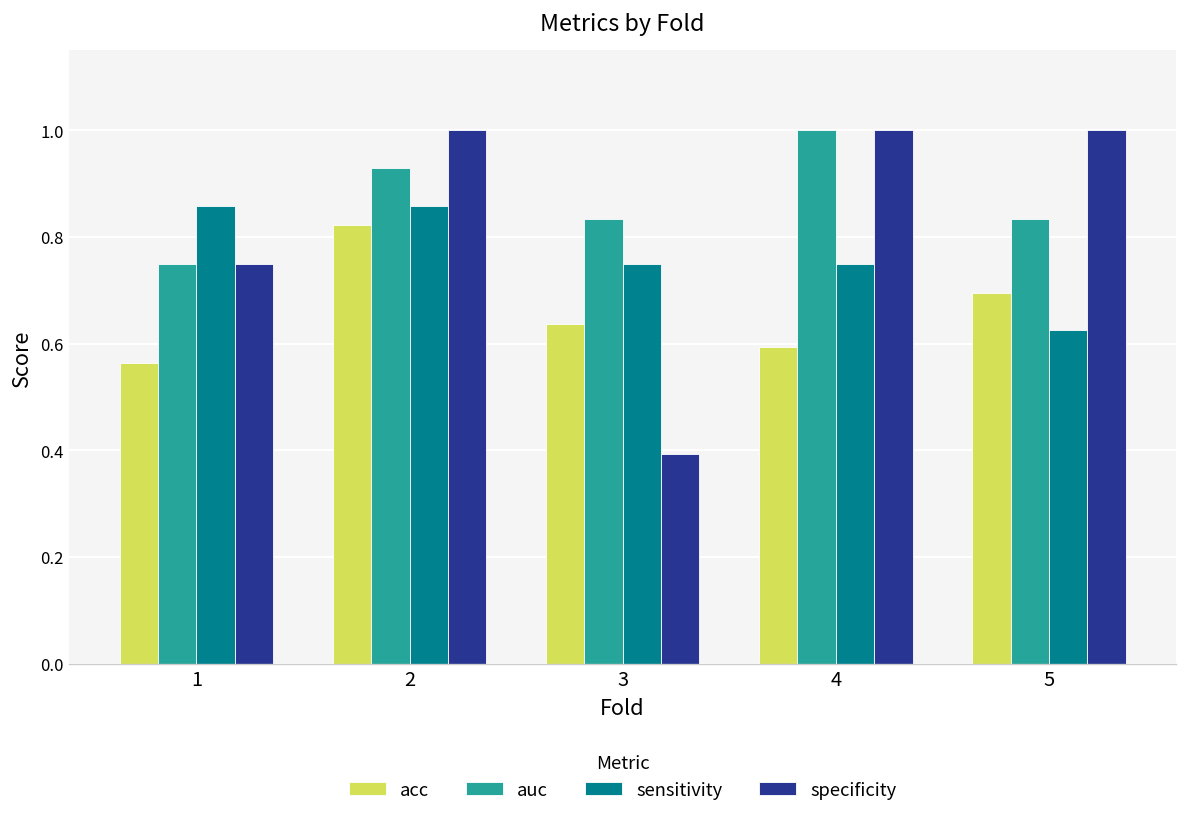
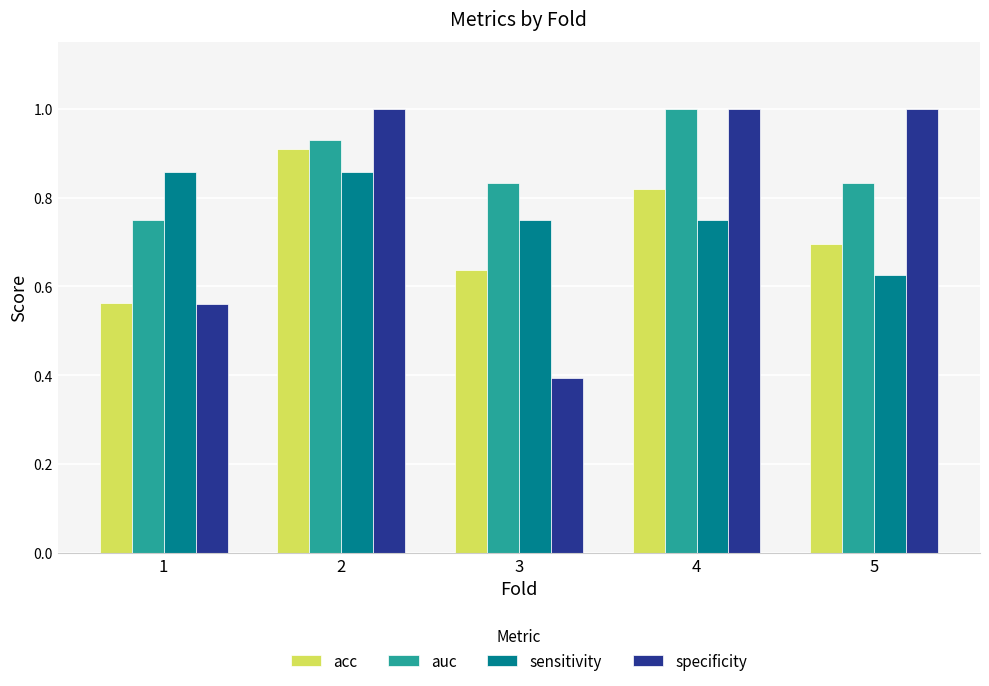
specificity, 1: 0.75 -> 0.56
acc, 2: 0.82 -> 0.91
acc, 4: 0.59 -> 0.82
